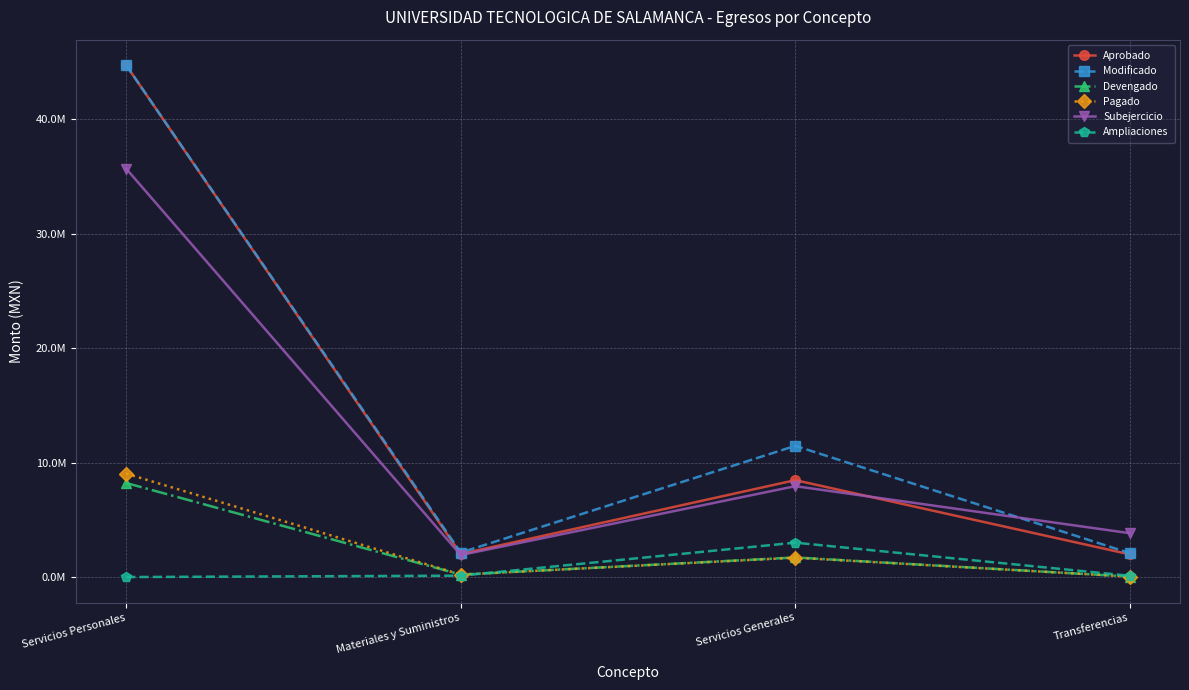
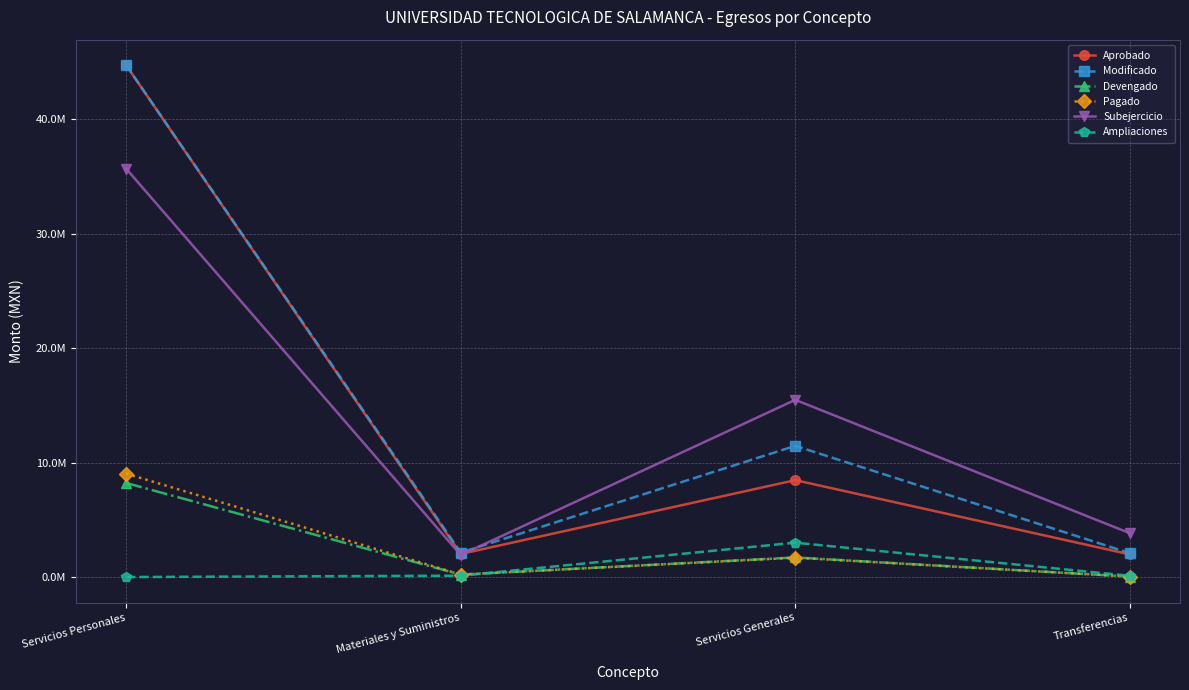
Subejercicio, Servicios Generales: 7900000 -> 15500000
